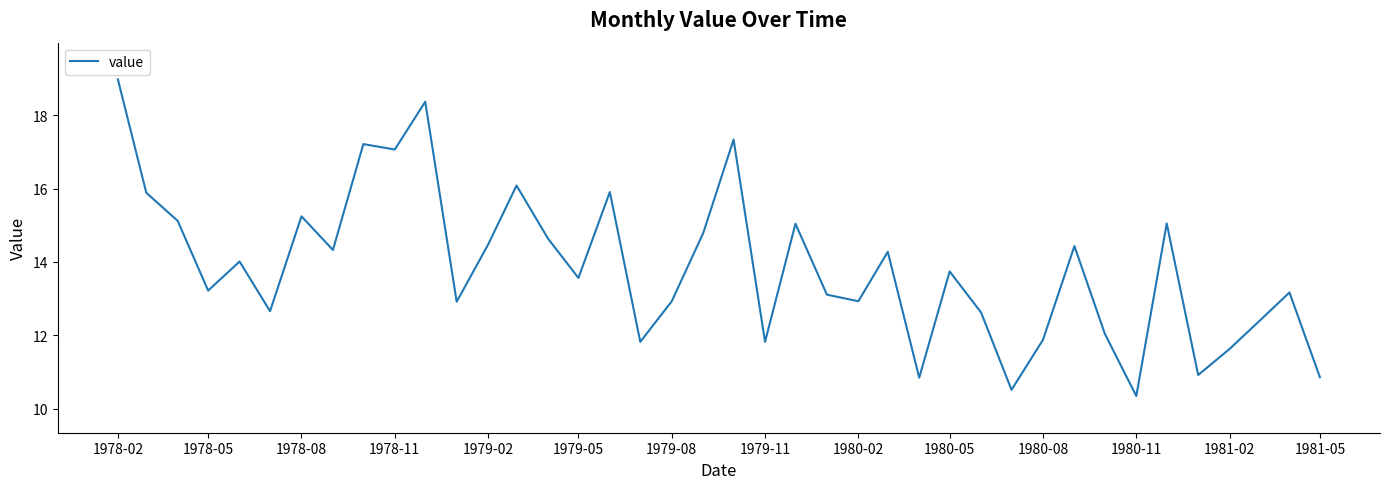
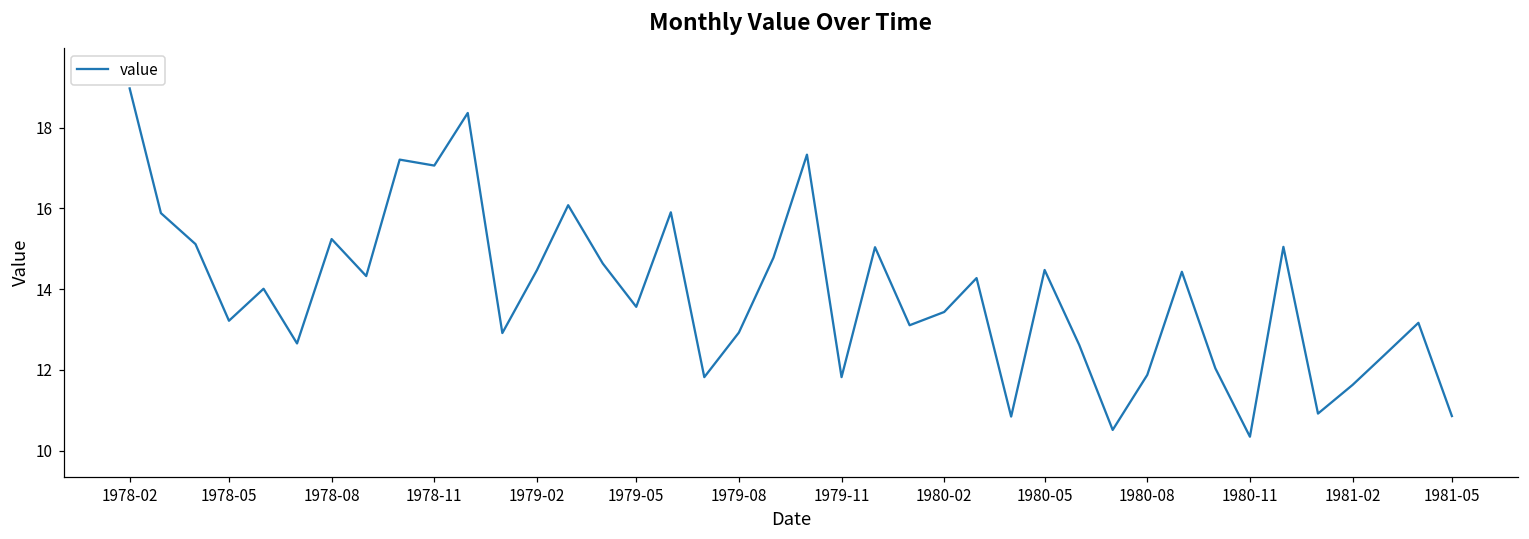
1980-02: 12.9 -> 13.4
1980-05: 13.7 -> 14.5
